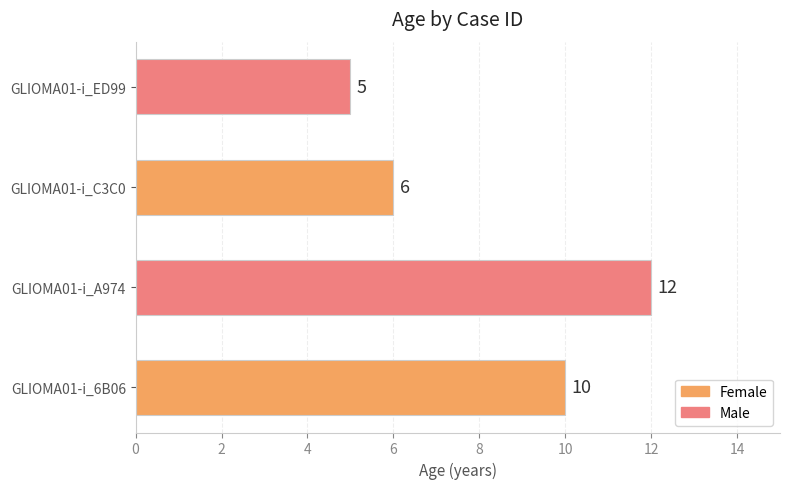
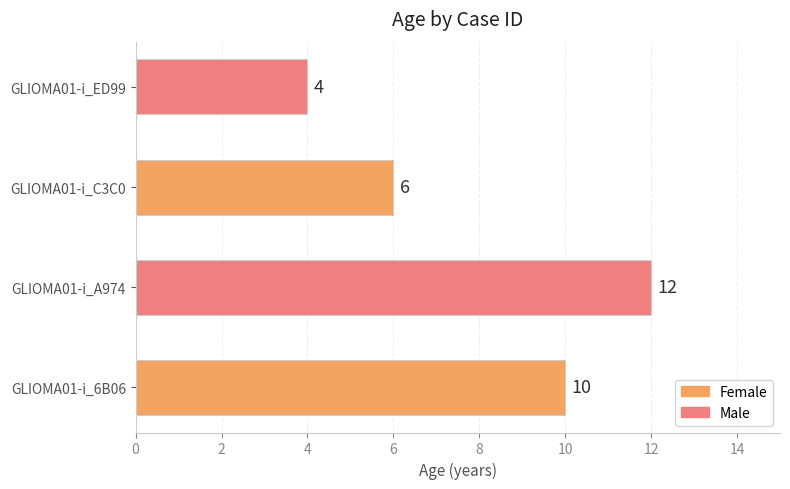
GLIOMA01-i_ED99: 5 -> 4
